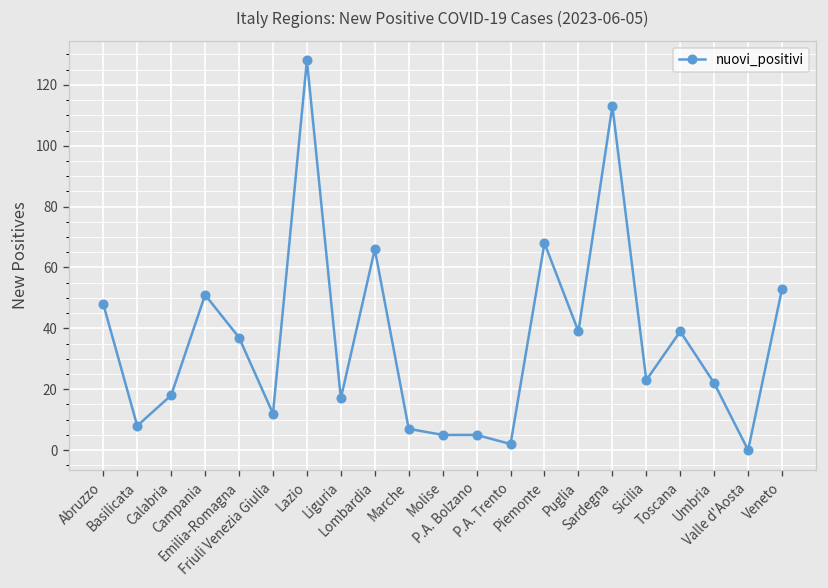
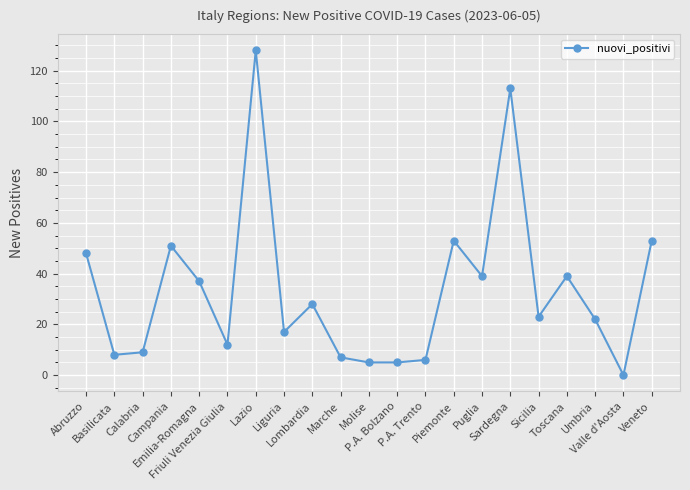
Calabria: 18 -> 9
Lombardia: 66 -> 28
P.A. Trento: 2 -> 6
Piemonte: 68 -> 53
